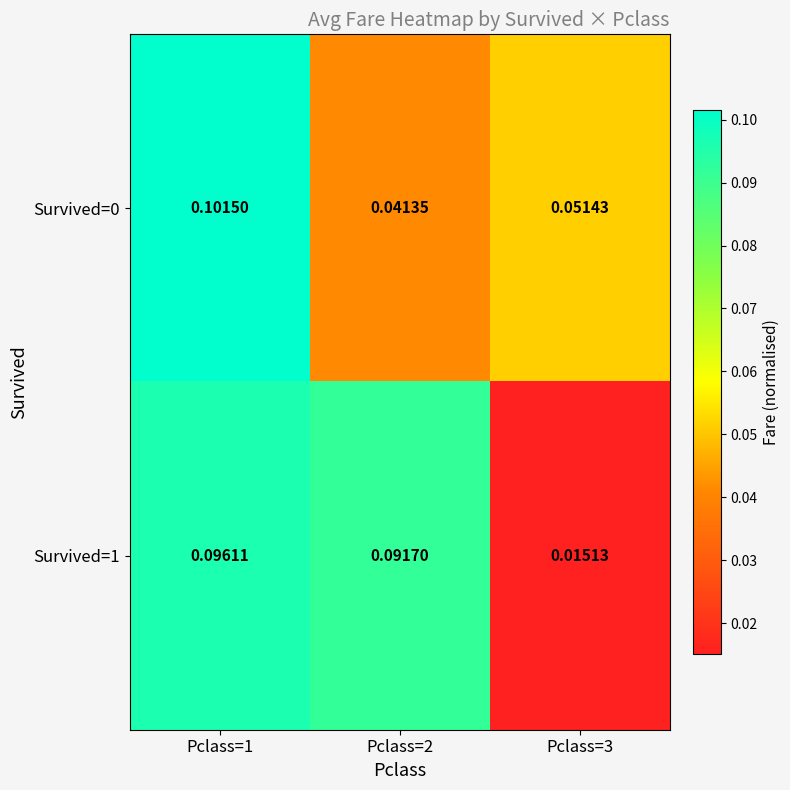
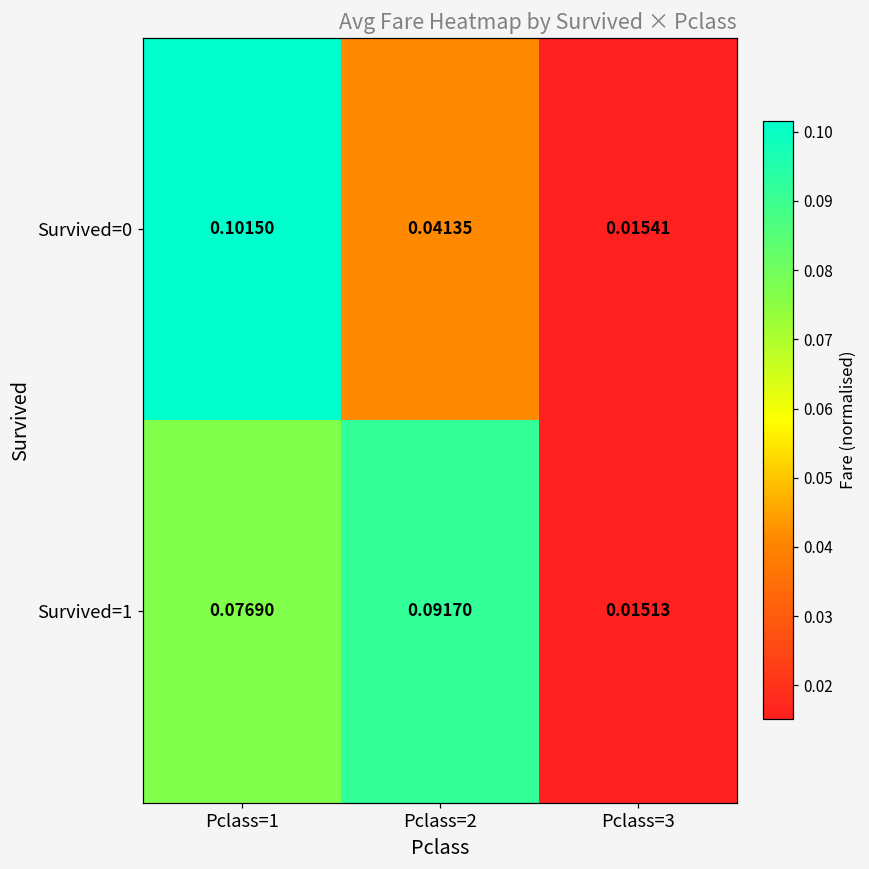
Survived=0, Pclass=3: 0.05143 -> 0.01541
Survived=1, Pclass=1: 0.09611 -> 0.07690
